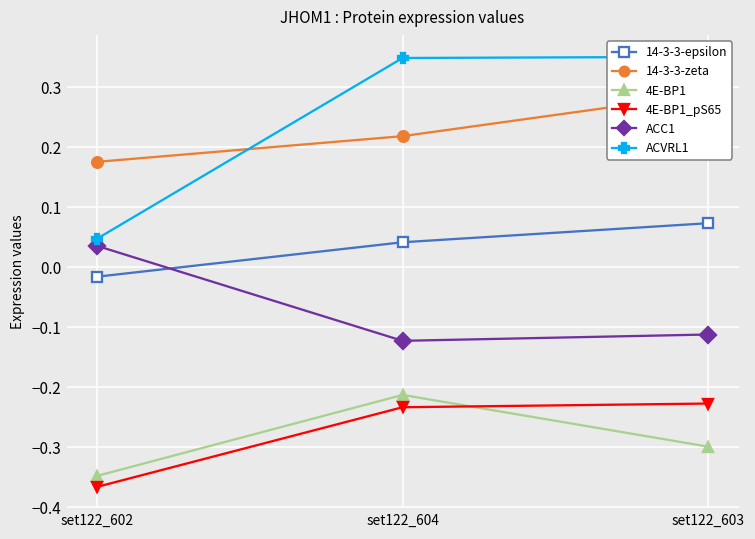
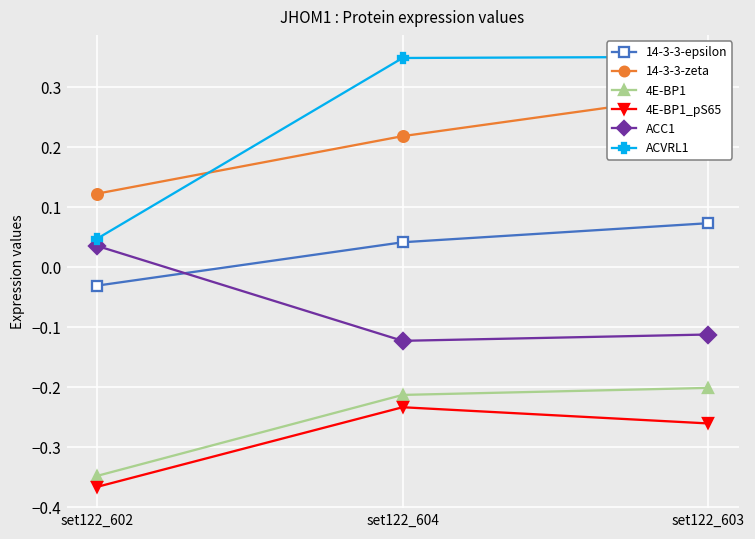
14-3-3-epsilon, set122_602: -0.02 -> -0.03
14-3-3-zeta, set122_602: 0.18 -> 0.12
4E-BP1, set122_603: -0.30 -> -0.20
4E-BP1_pS65, set122_603: -0.23 -> -0.26
